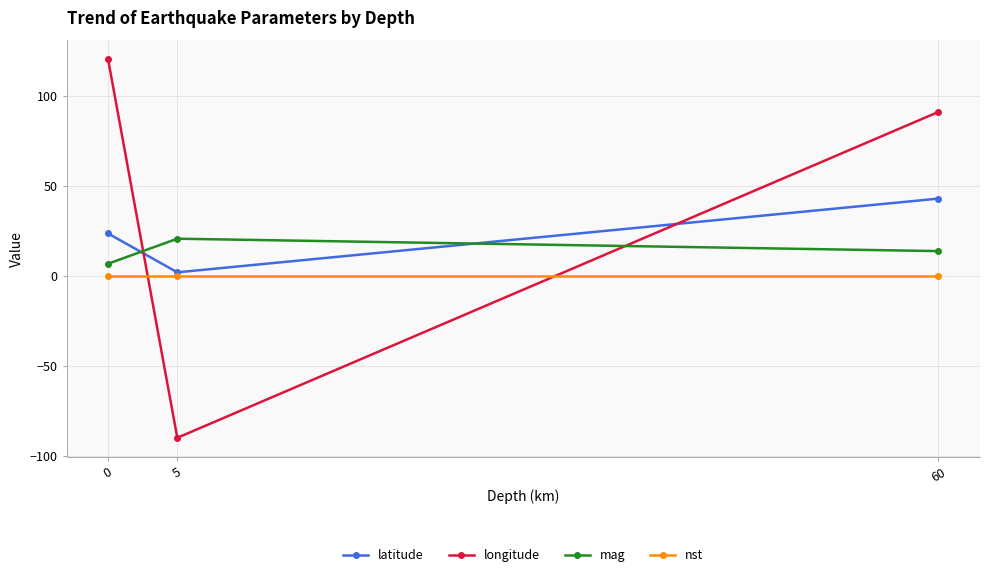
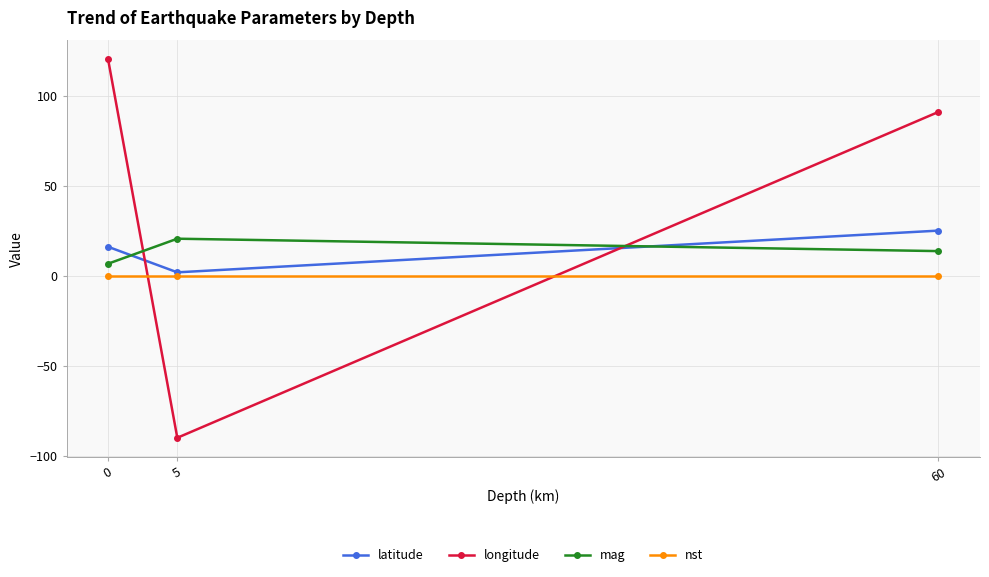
latitude, 0: 24 -> 16
latitude, 60: 43 -> 25
